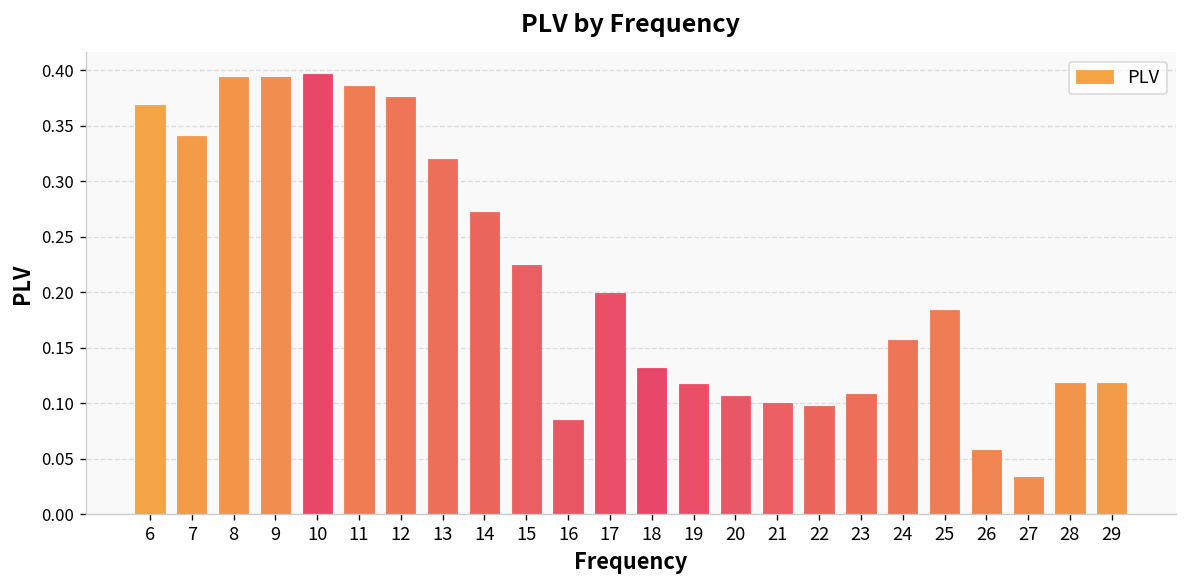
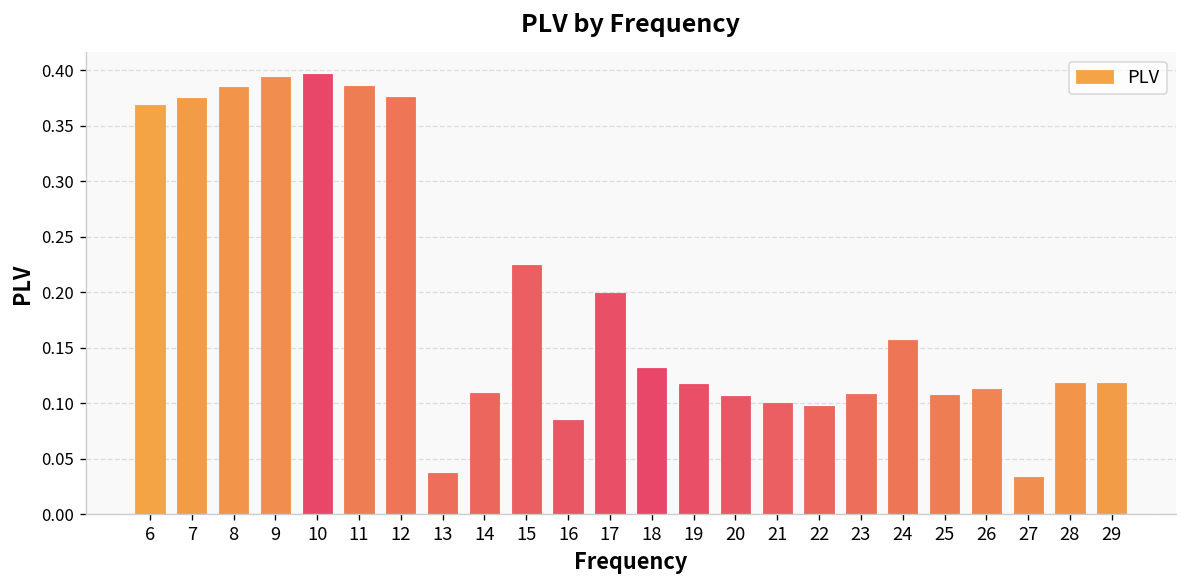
7: 0.34 -> 0.37
8: 0.39 -> 0.38
13: 0.32 -> 0.04
14: 0.27 -> 0.11
25: 0.18 -> 0.11
26: 0.06 -> 0.11
